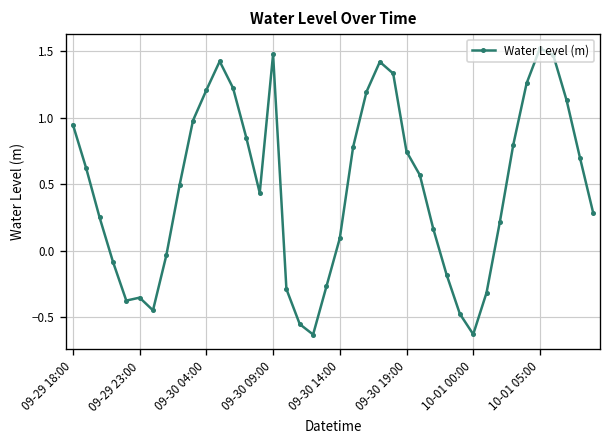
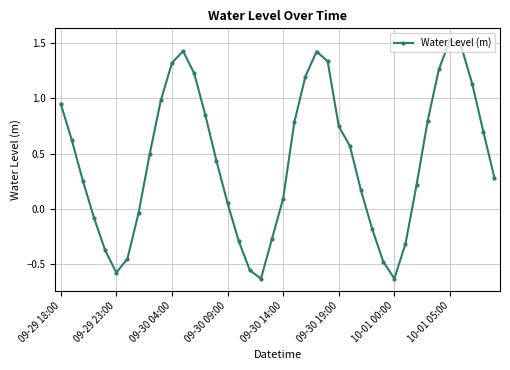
09-29 23:00: -0.35 -> -0.58
09-30 04:00: 1.21 -> 1.32
09-30 09:00: 1.48 -> 0.05
